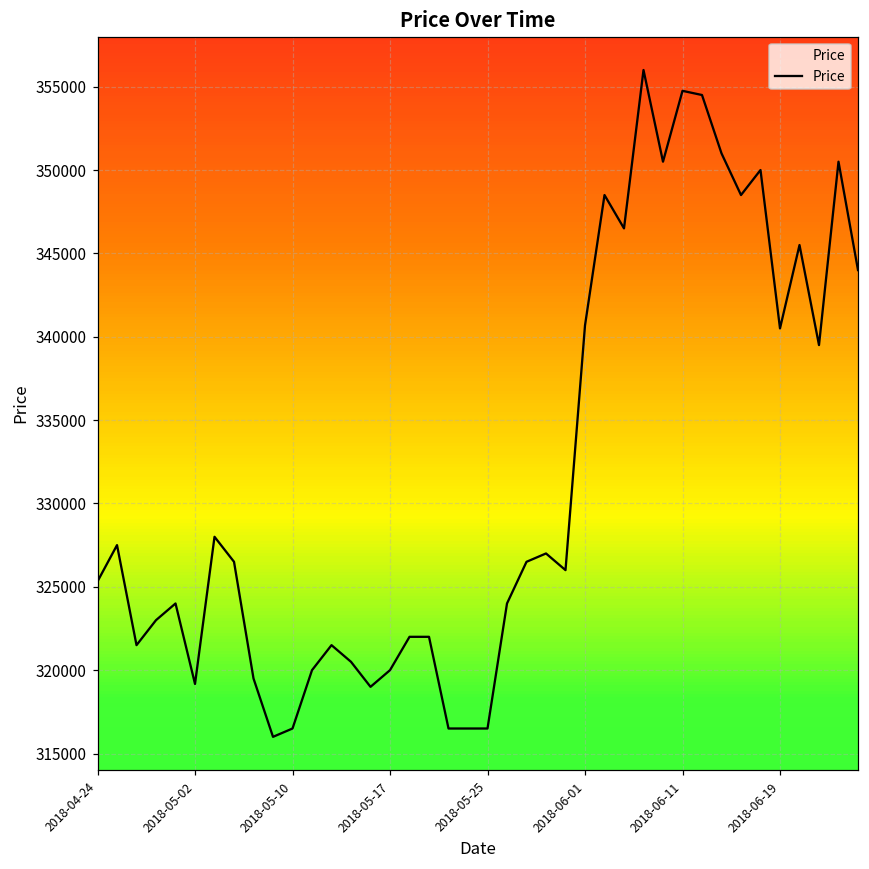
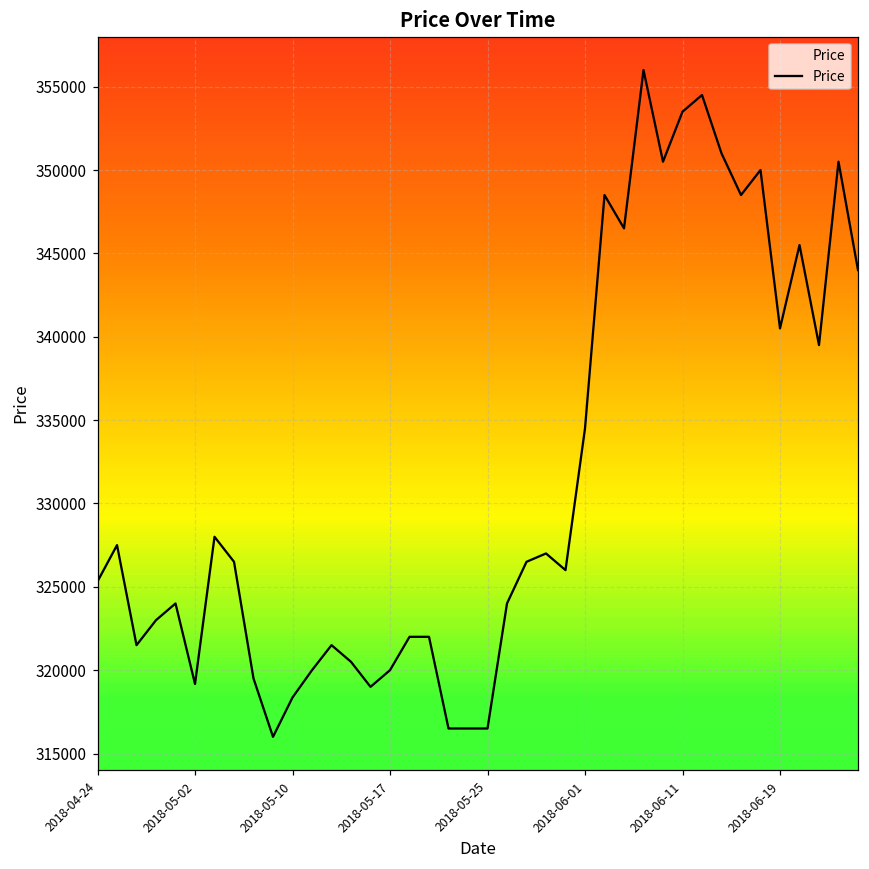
2018-05-10: 316500 -> 318400
2018-06-01: 340700 -> 334500
2018-06-11: 354800 -> 353500
